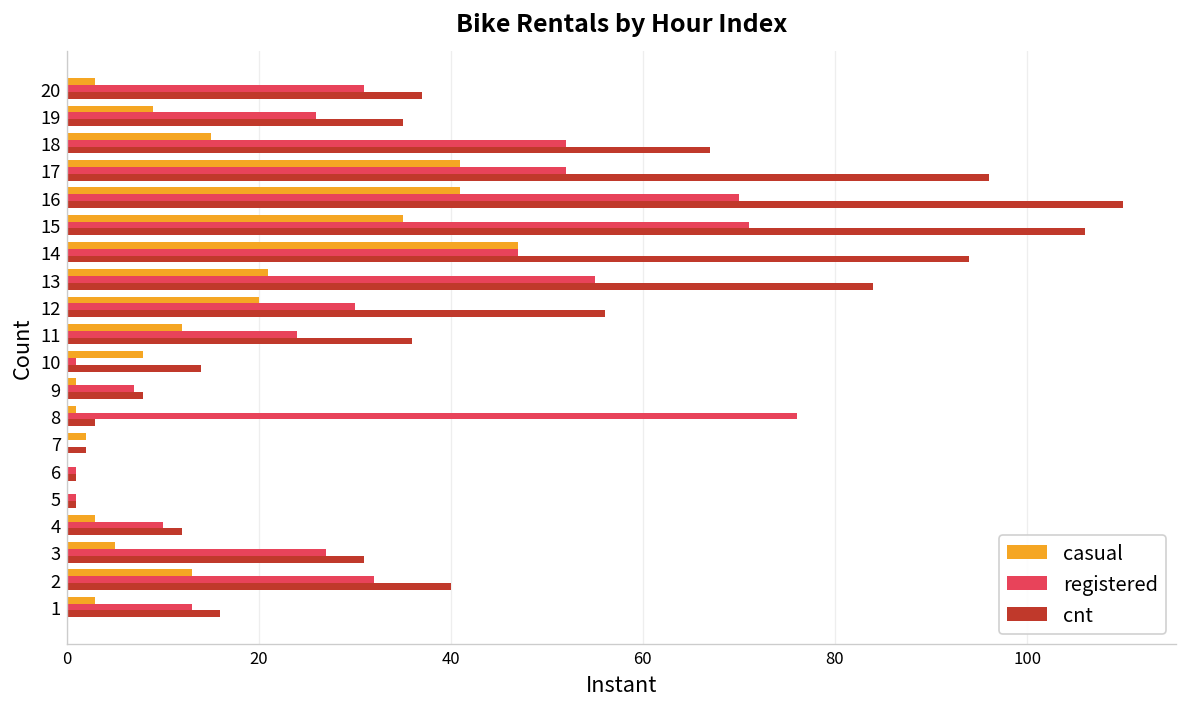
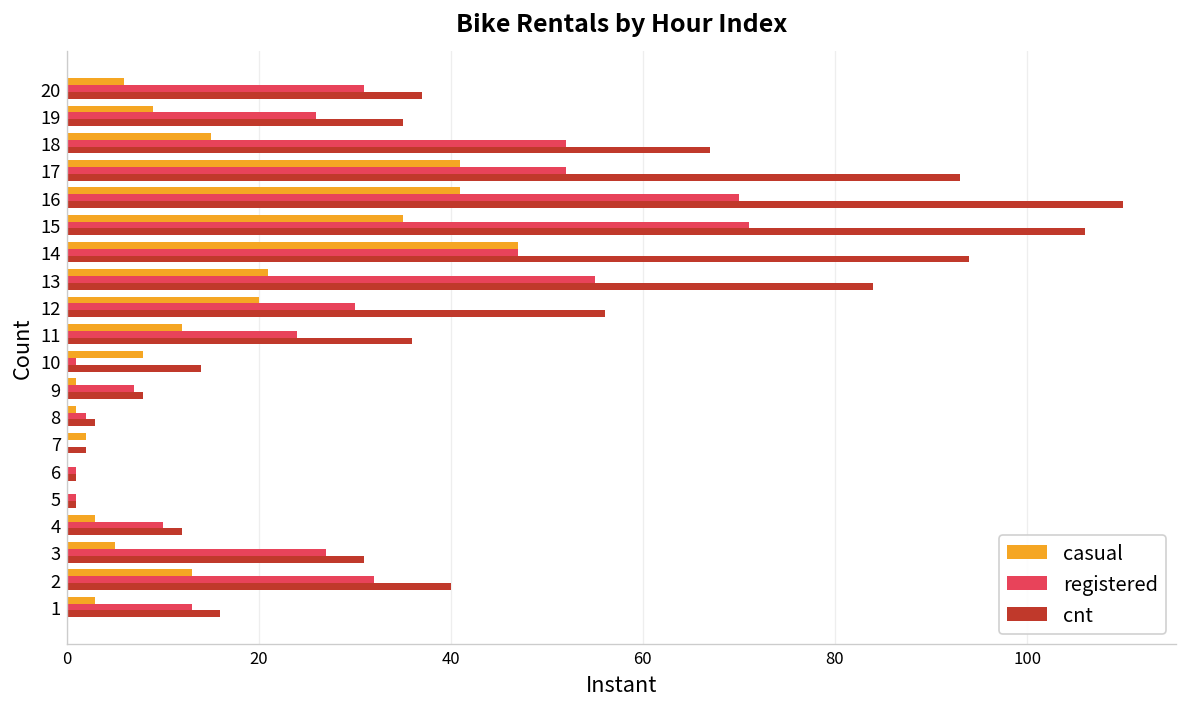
casual, 20: 3 -> 6
cnt, 17: 96 -> 93
registered, 8: 76 -> 2
